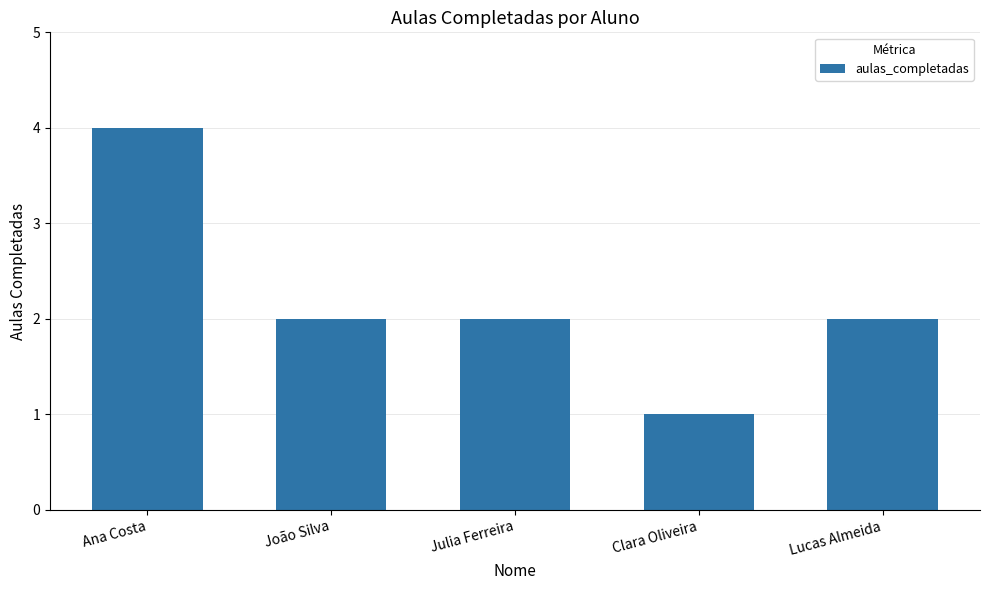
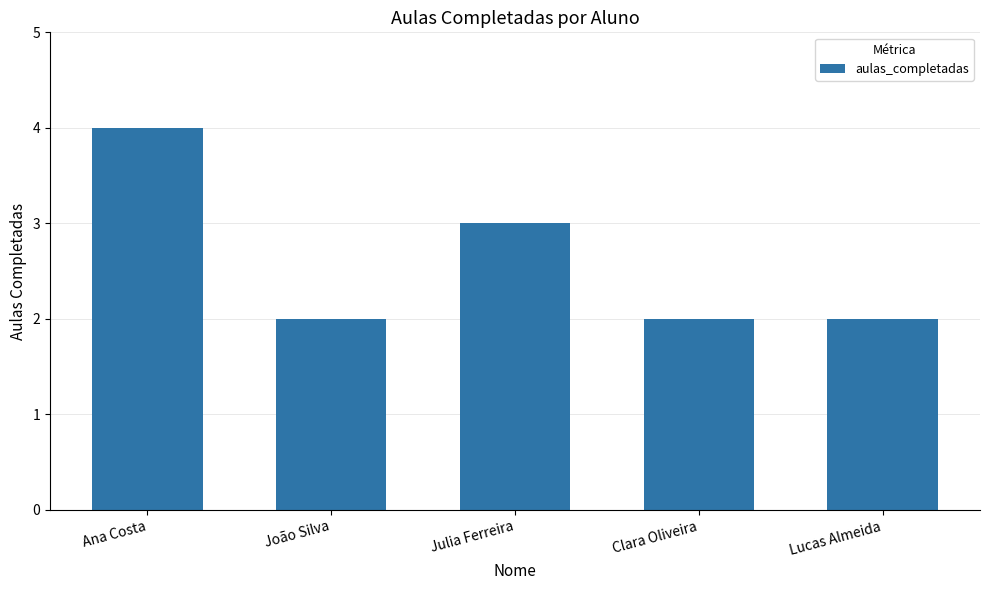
Julia Ferreira: 2 -> 3
Clara Oliveira: 1 -> 2
